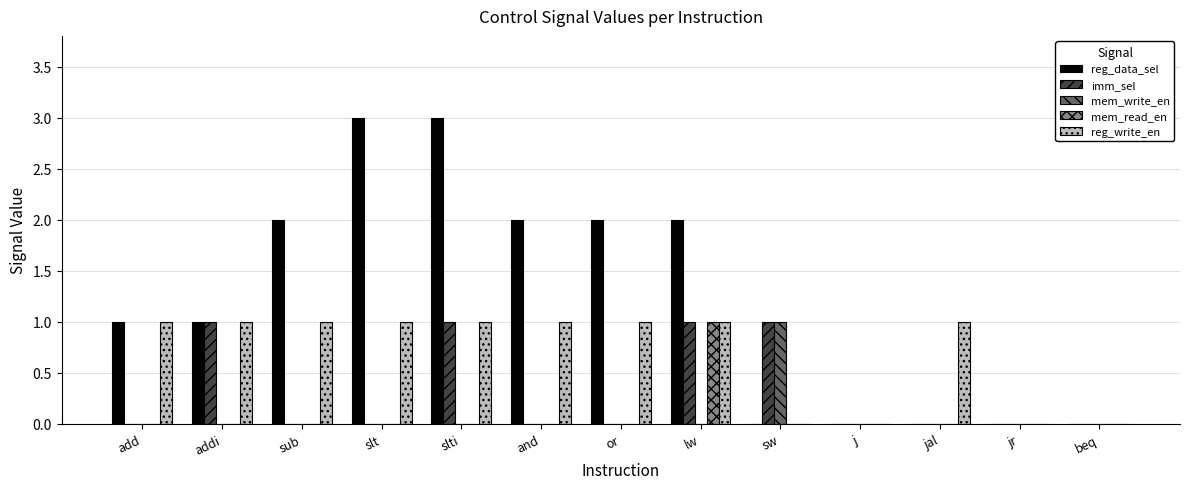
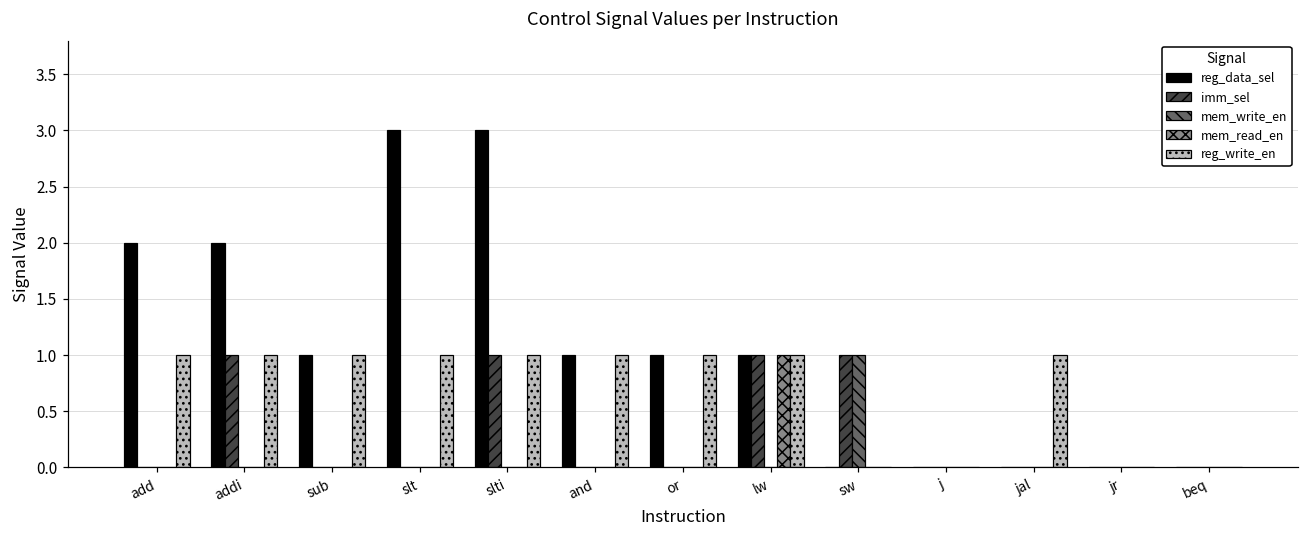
reg_data_sel, add: 1 -> 2
reg_data_sel, addi: 1 -> 2
reg_data_sel, sub: 2 -> 1
reg_data_sel, and: 2 -> 1
reg_data_sel, or: 2 -> 1
reg_data_sel, lw: 2 -> 1
